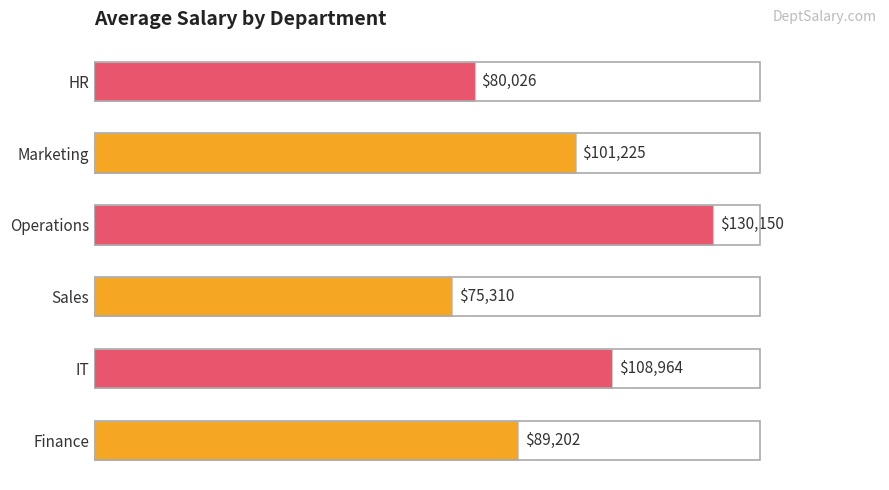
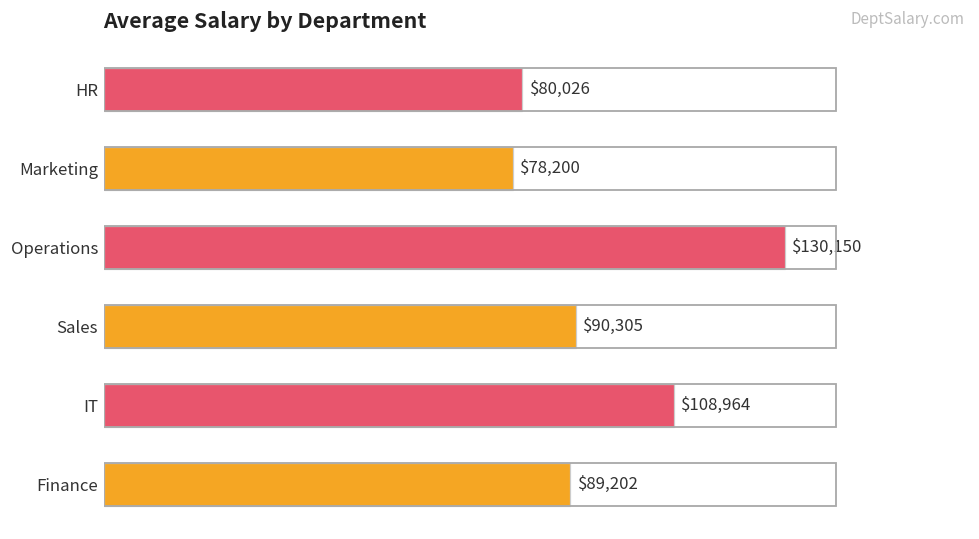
Marketing: $101,225 -> $78,200
Sales: $75,310 -> $90,305
